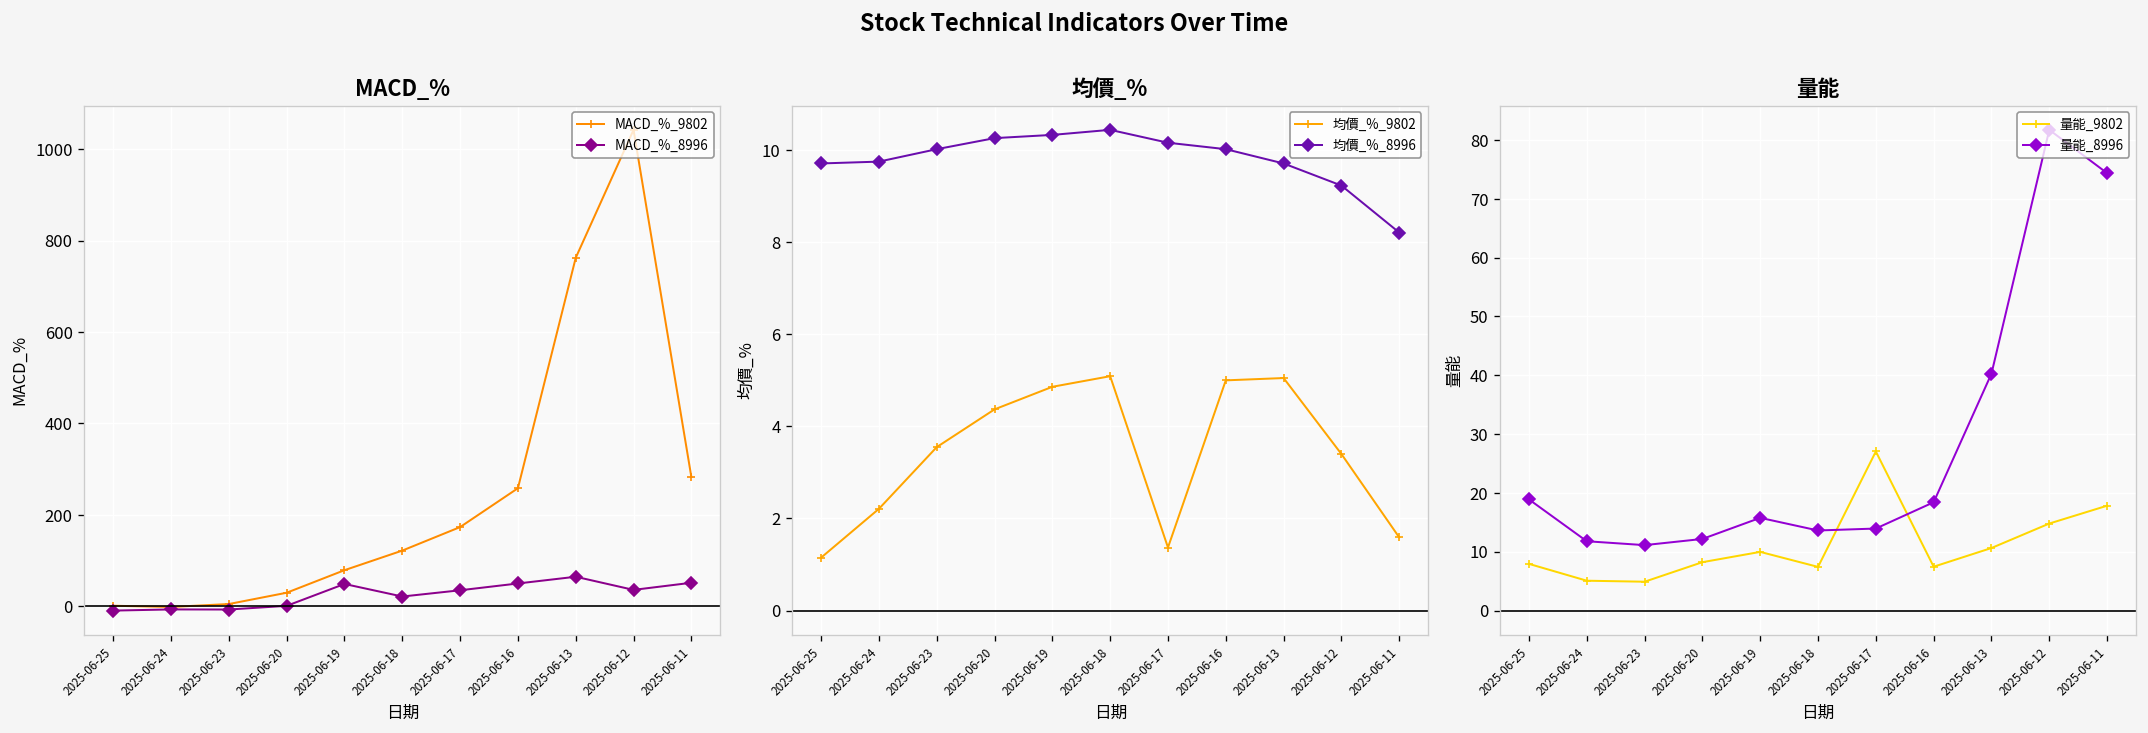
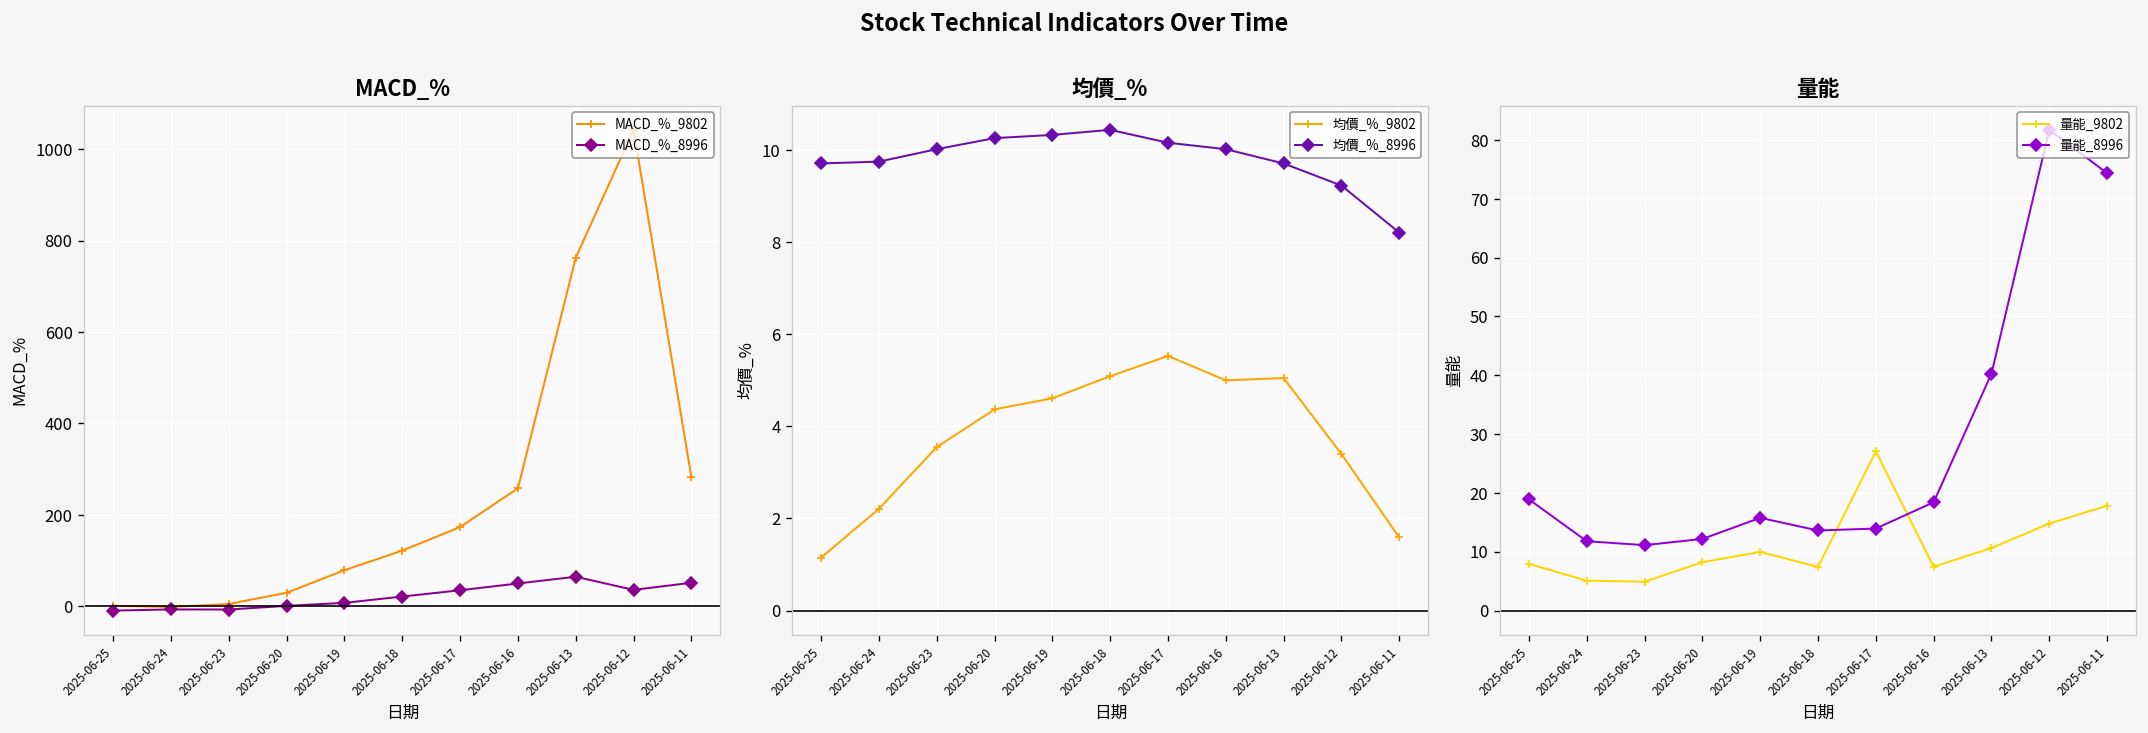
MACD_%, MACD_%_8996, 2025-06-19: 50 -> 10
均價_%, 均價_%_9802, 2025-06-19: 4.9 -> 4.6
均價_%, 均價_%_9802, 2025-06-17: 1.4 -> 5.5
